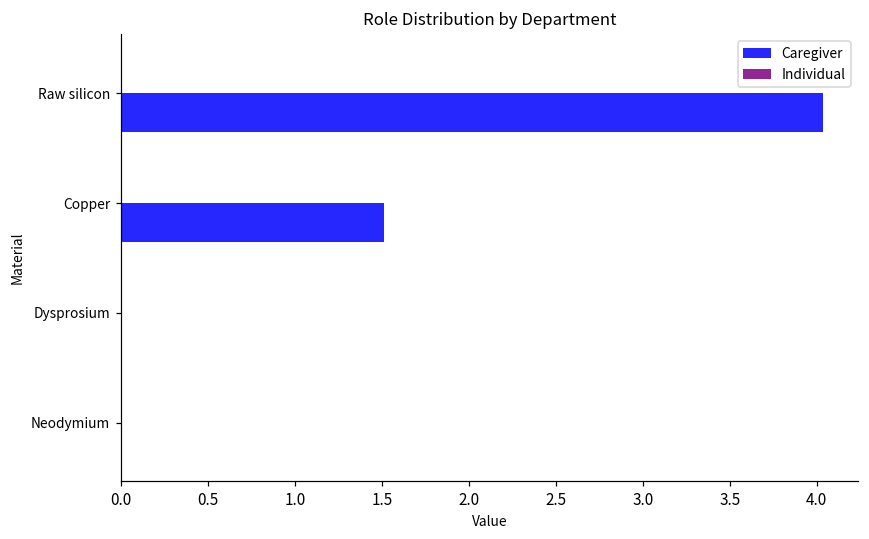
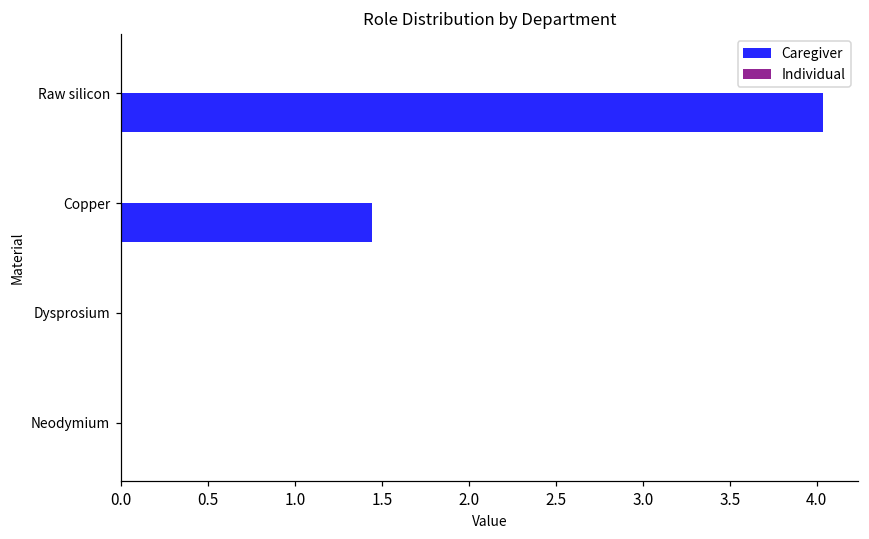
Caregiver, Copper: 1.51 -> 1.44
